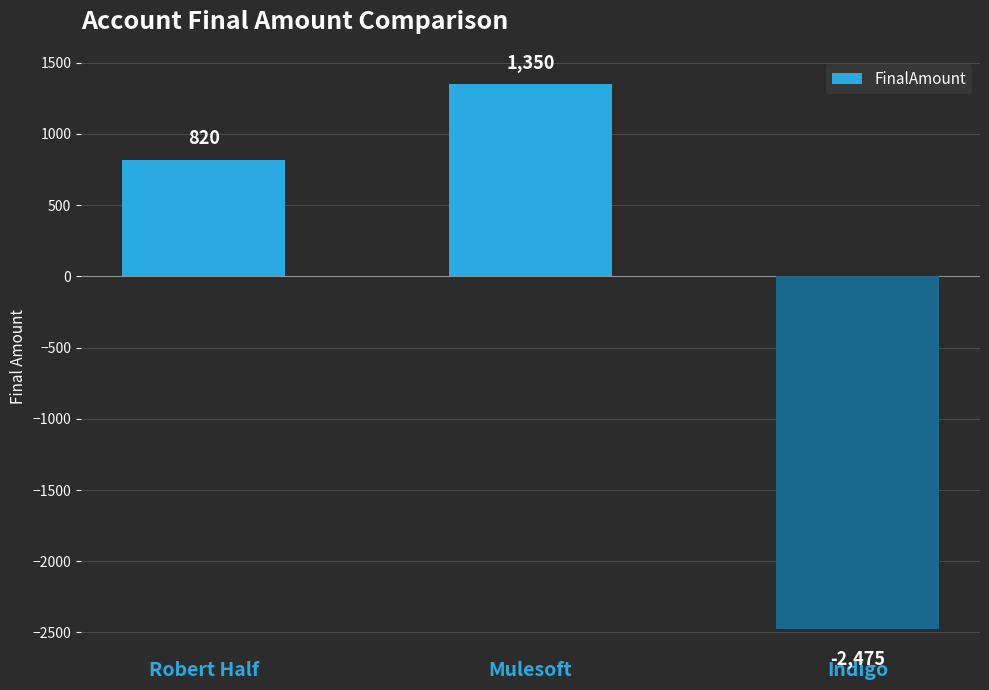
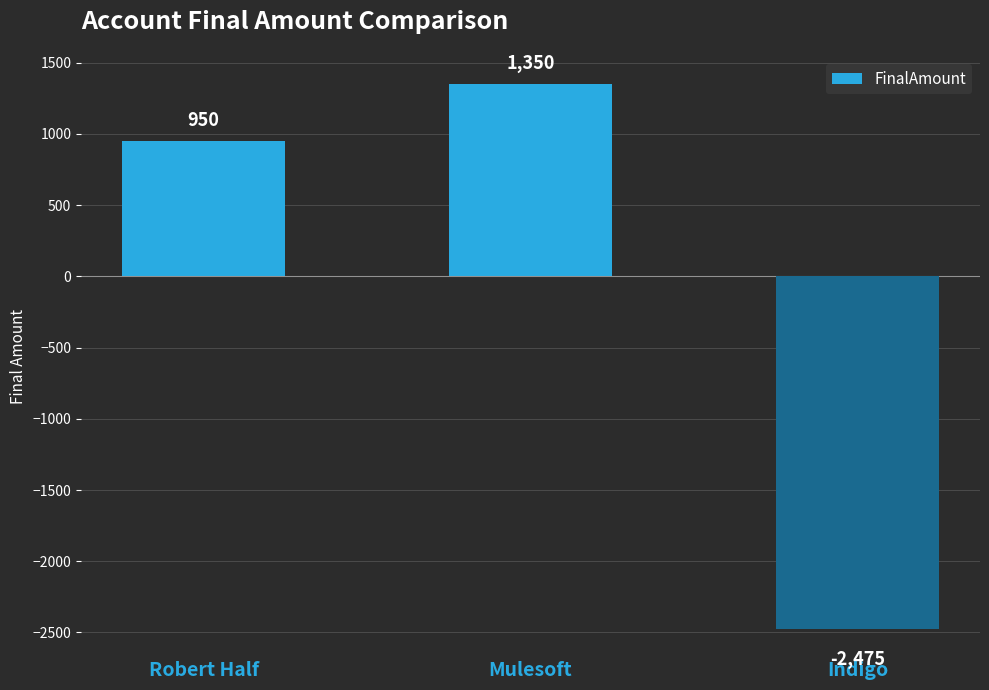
Robert Half: 820 -> 950
